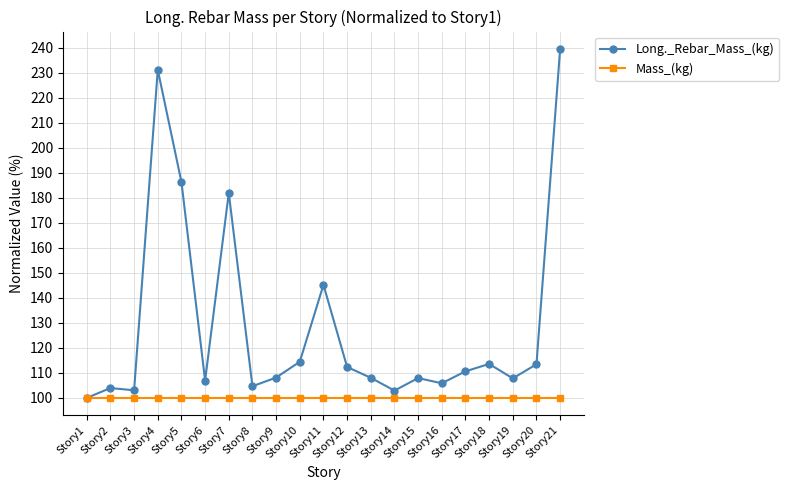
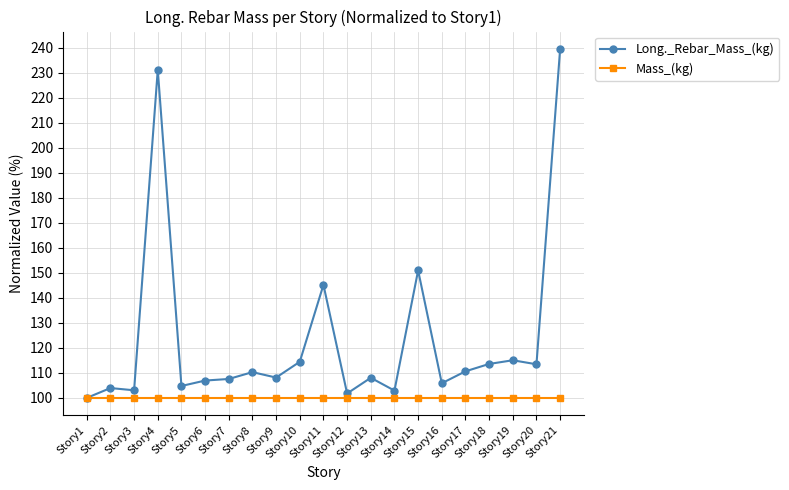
Long._Rebar_Mass_(kg), Story5: 186 -> 105
Long._Rebar_Mass_(kg), Story7: 182 -> 108
Long._Rebar_Mass_(kg), Story8: 105 -> 110
Long._Rebar_Mass_(kg), Story12: 112 -> 102
Long._Rebar_Mass_(kg), Story15: 108 -> 151
Long._Rebar_Mass_(kg), Story19: 108 -> 115
